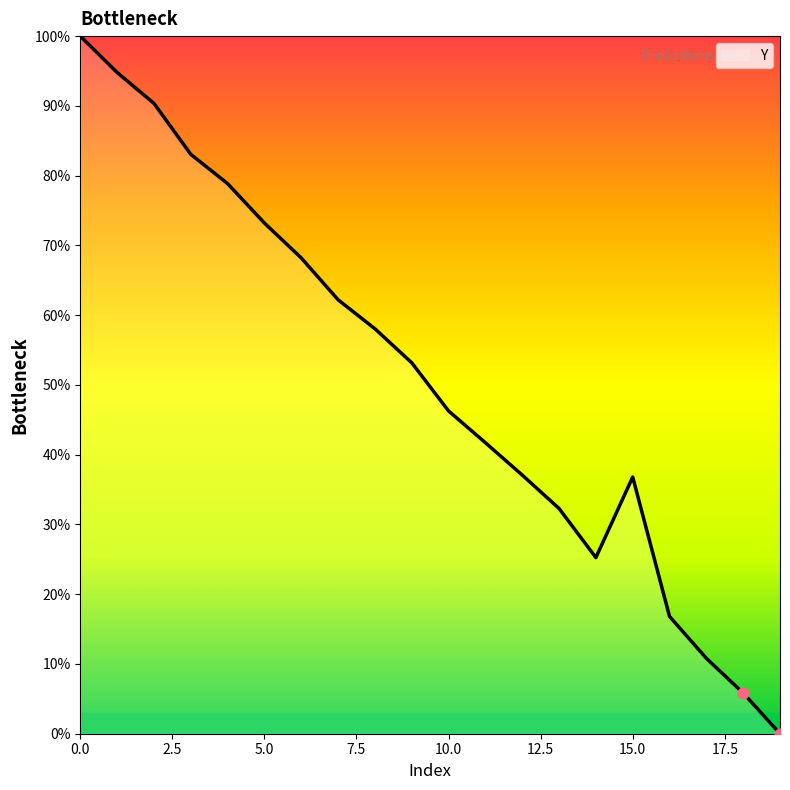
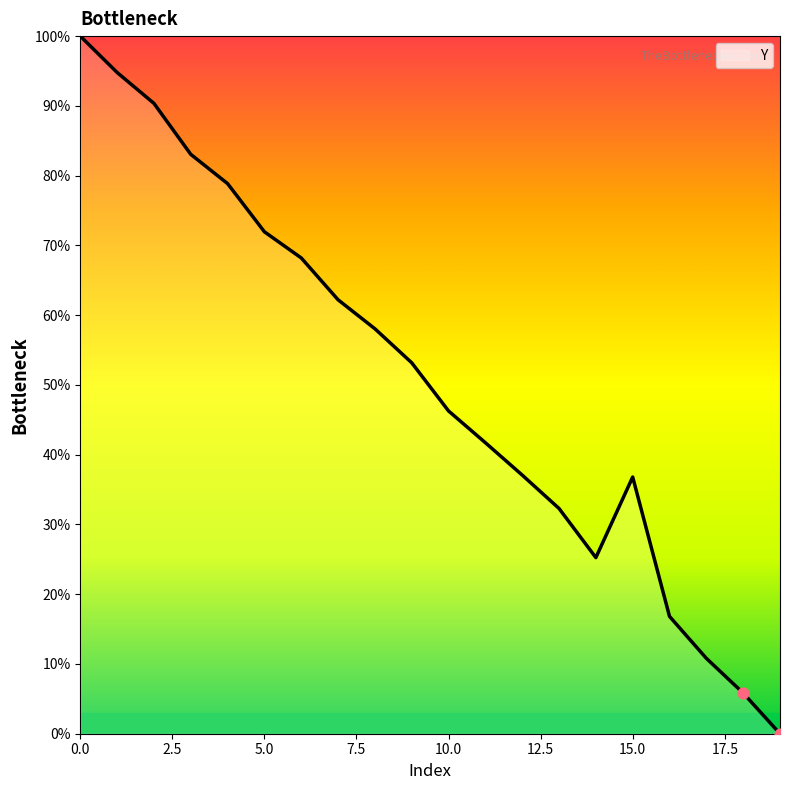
Y, 5.0: 73% -> 72%
